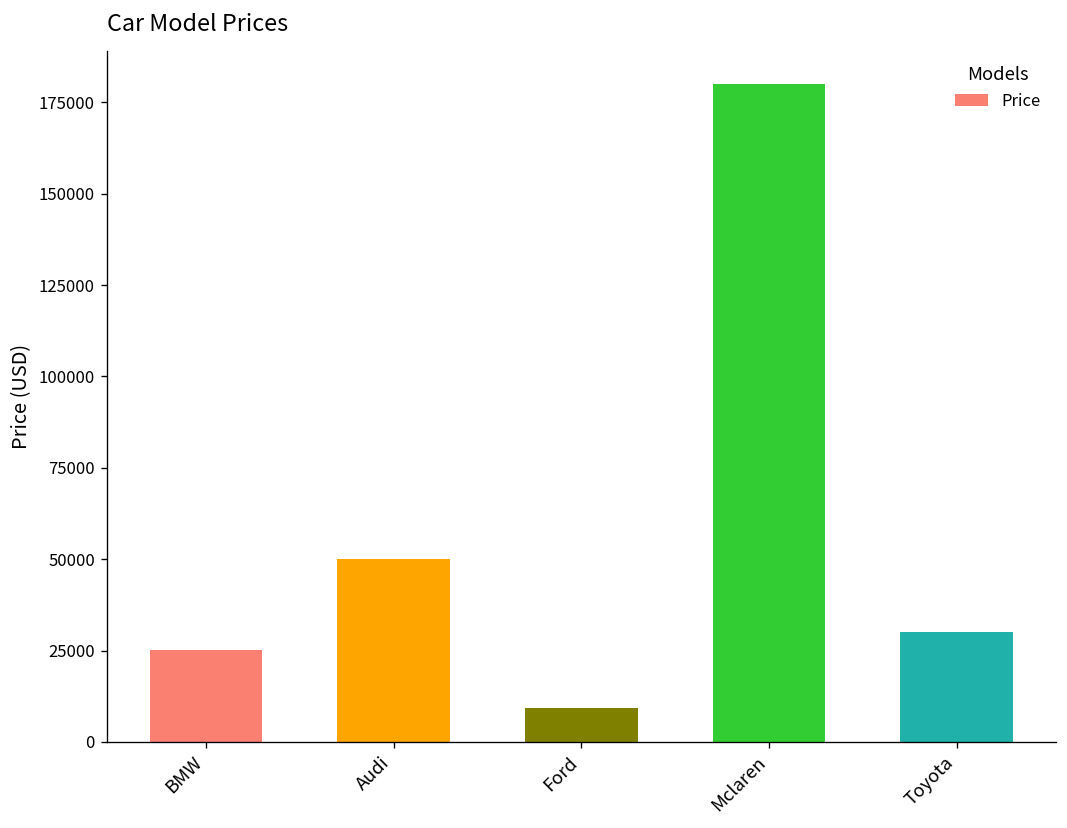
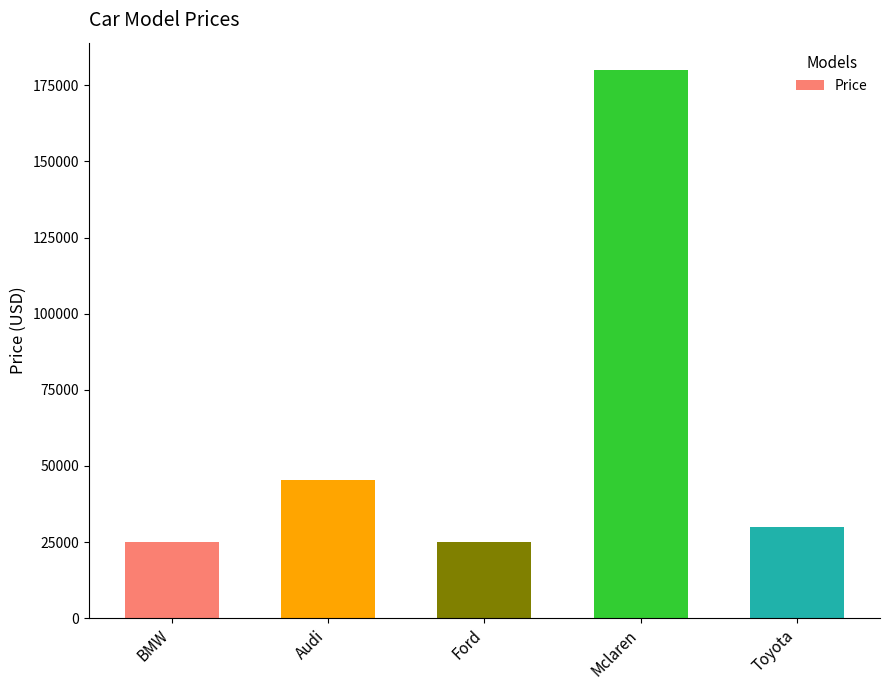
Audi: 50000 -> 46000
Ford: 9000 -> 25000
